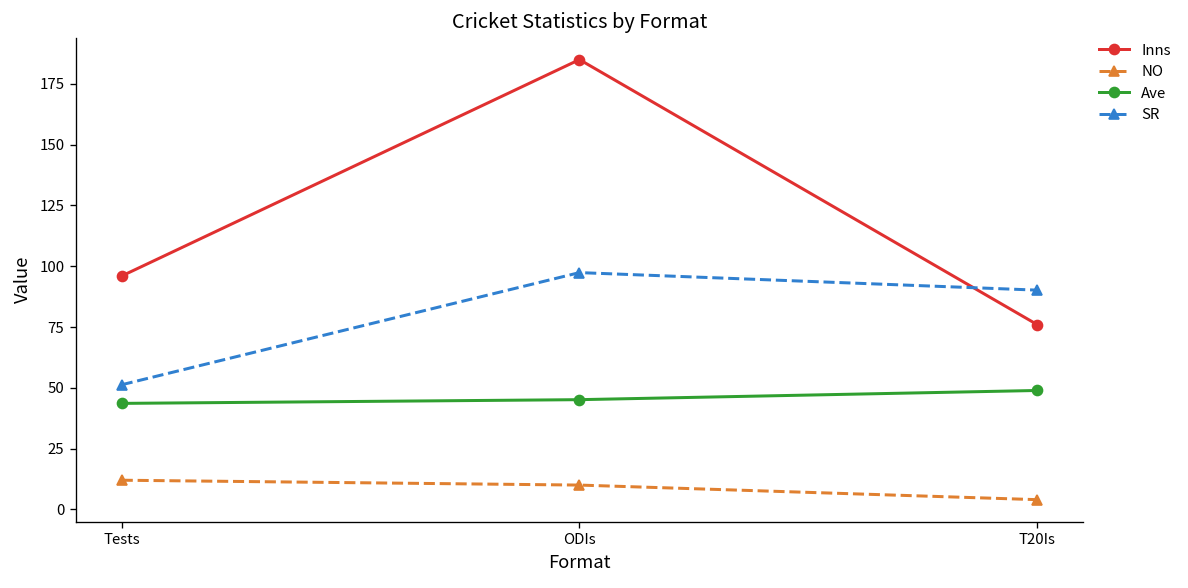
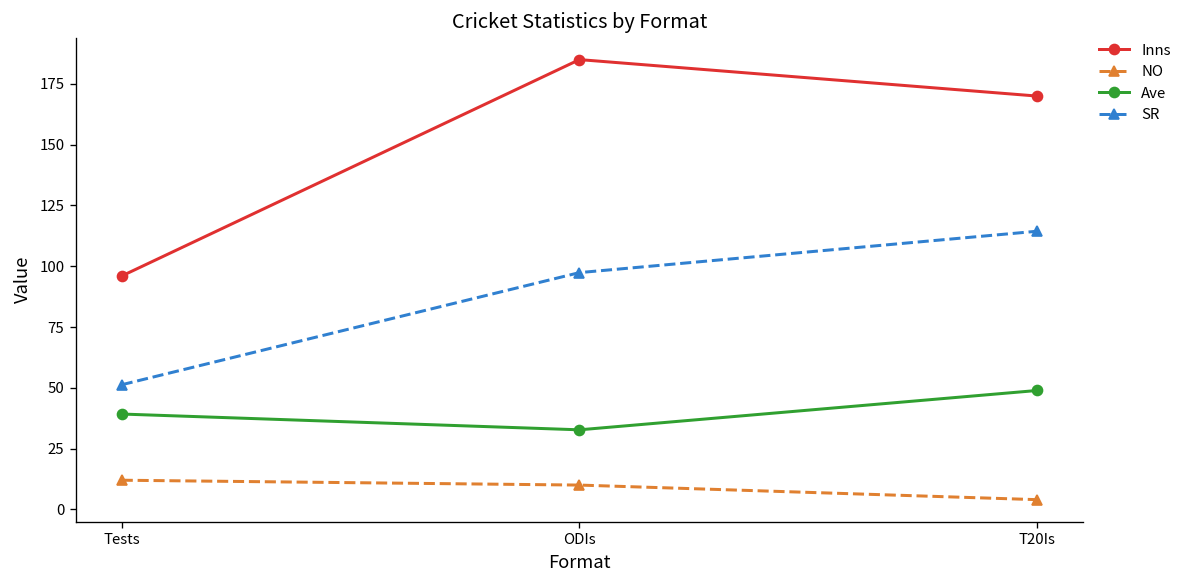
Ave, Tests: 44 -> 39
Ave, ODIs: 45 -> 33
Inns, T20Is: 76 -> 170
SR, T20Is: 90 -> 114
